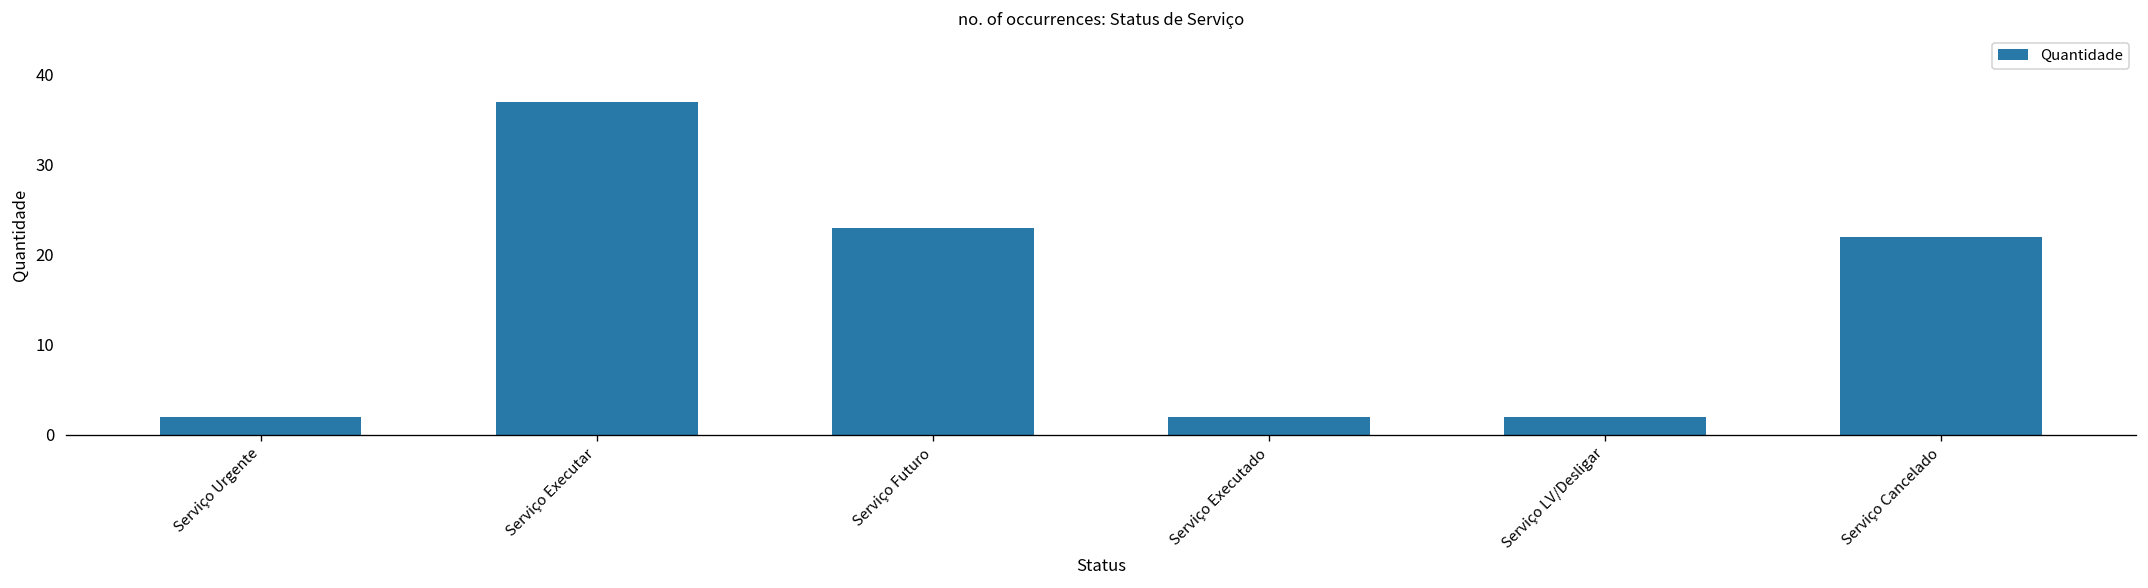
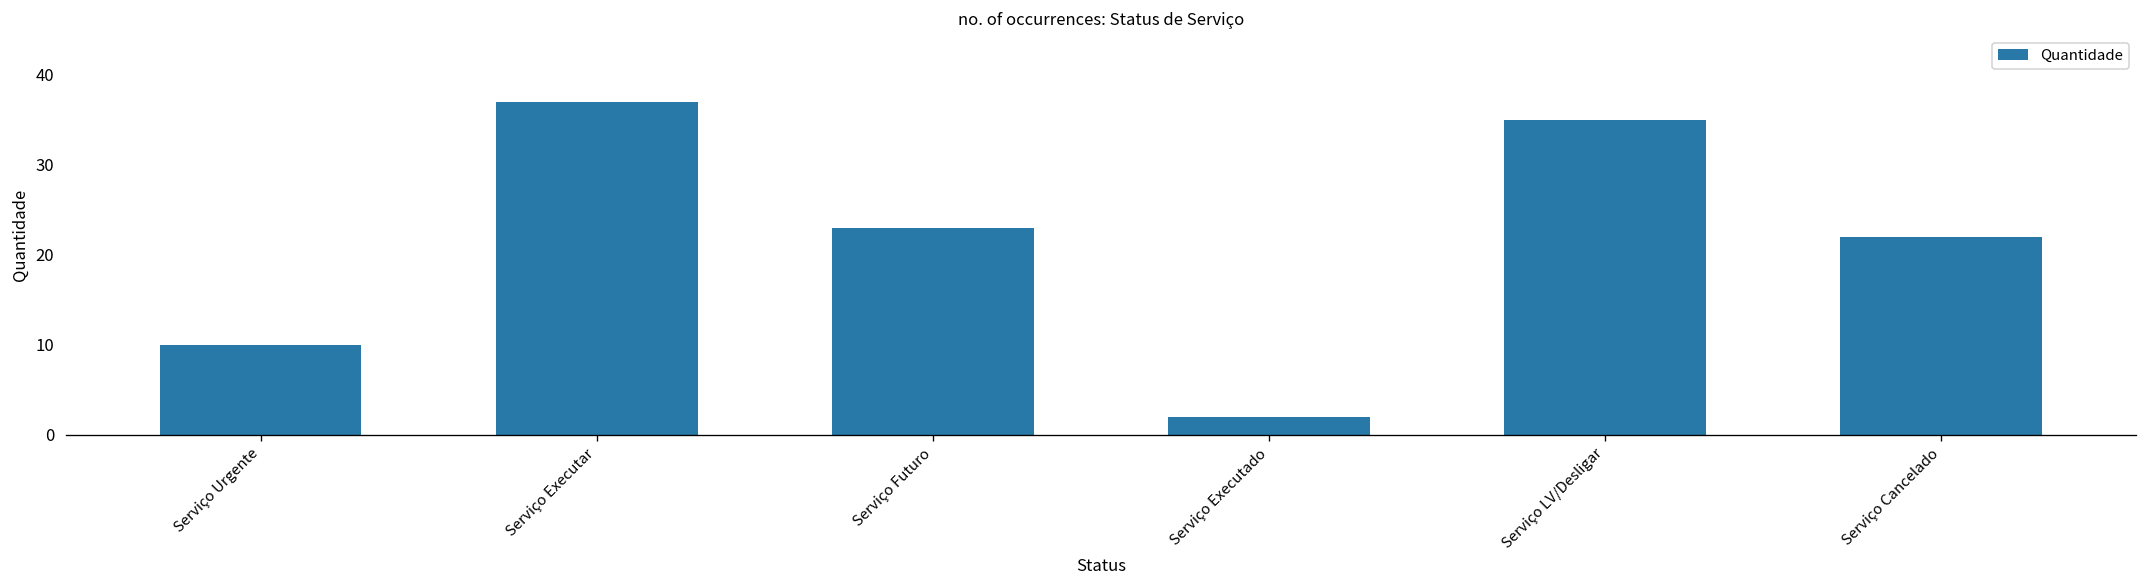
Serviço Urgente: 2 -> 10
Serviço LV/Desligar: 2 -> 35
